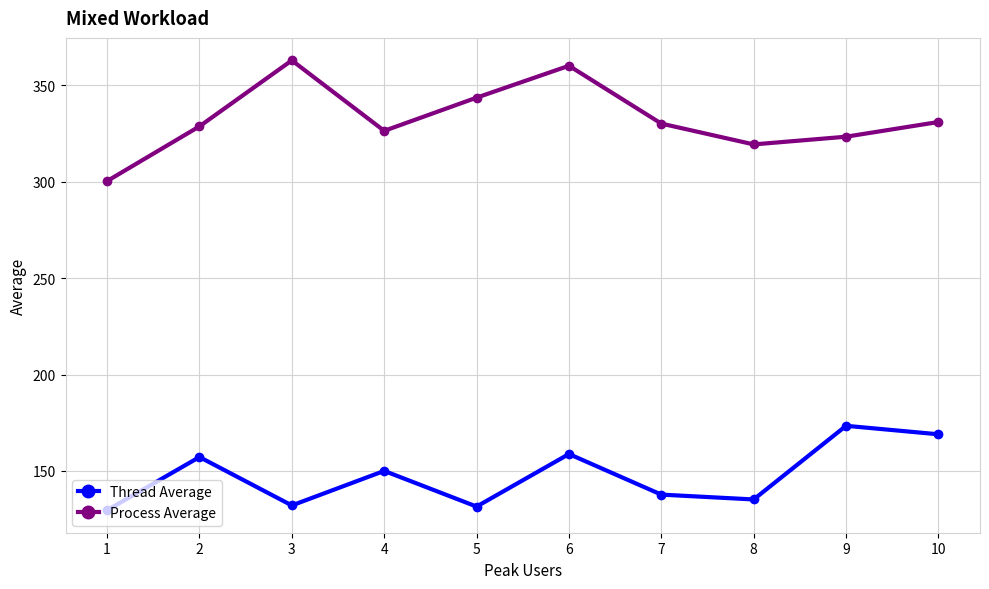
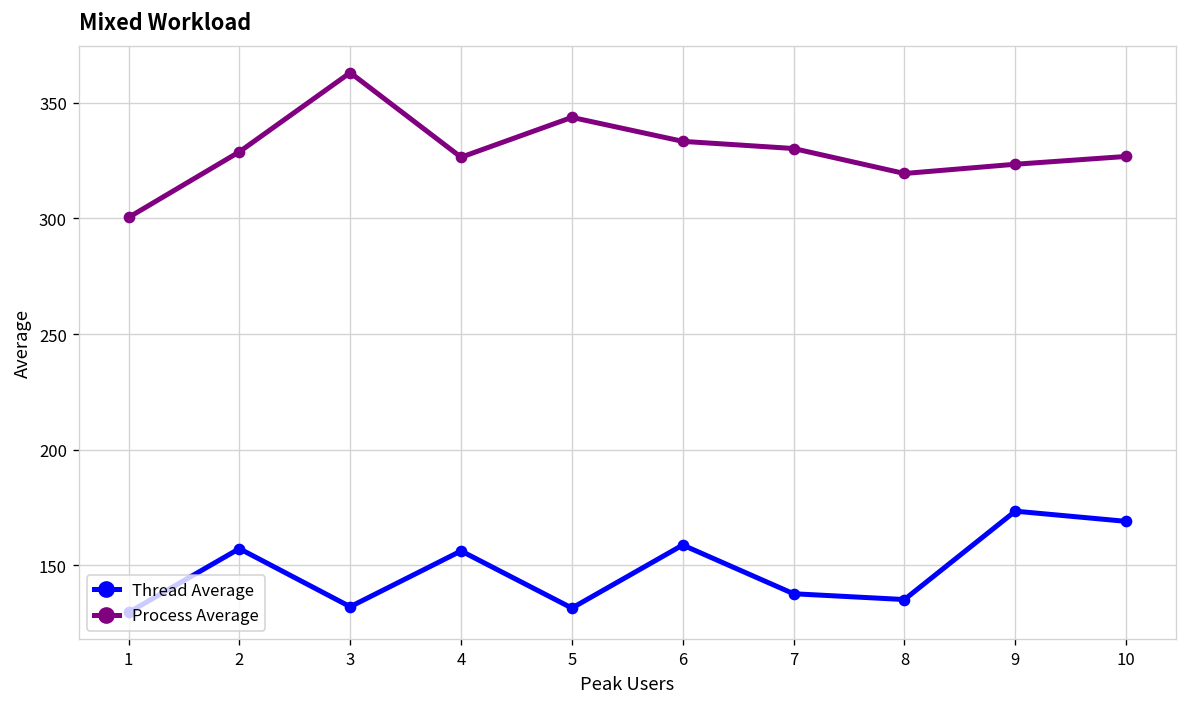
Thread Average, 4: 150 -> 156
Process Average, 6: 360 -> 333
Process Average, 10: 331 -> 327
